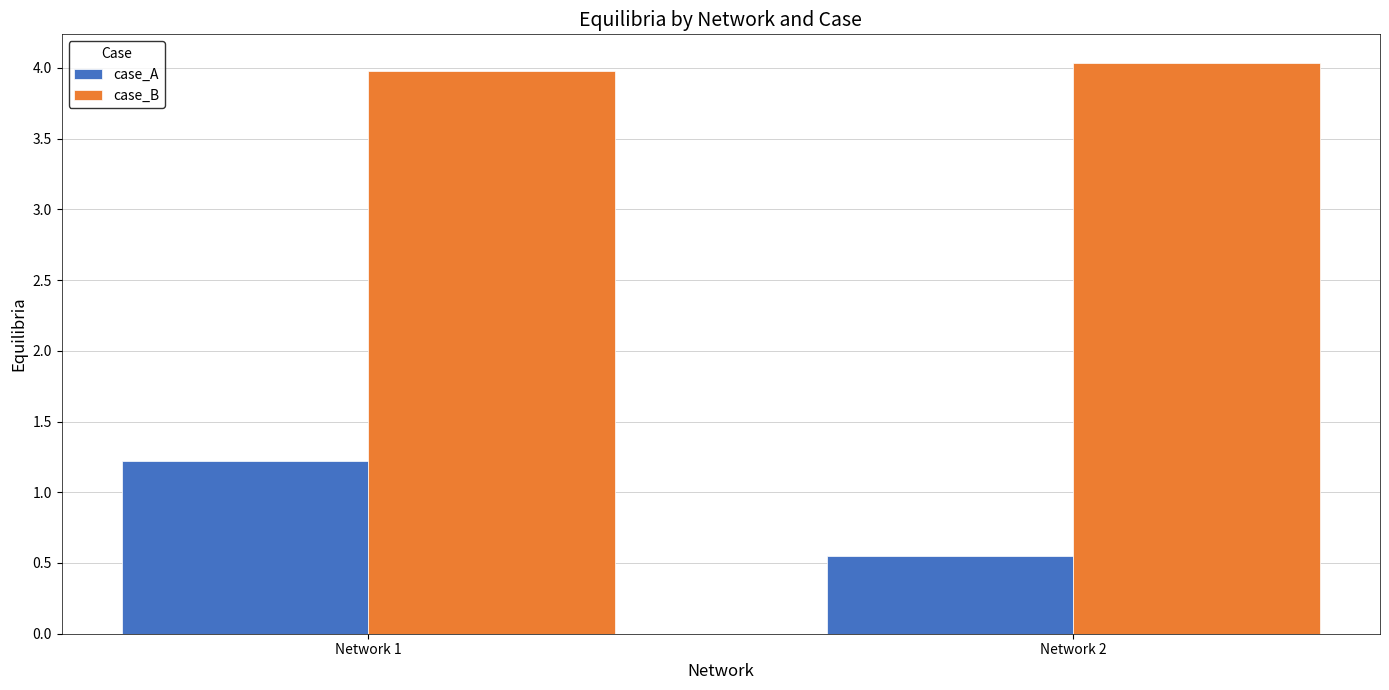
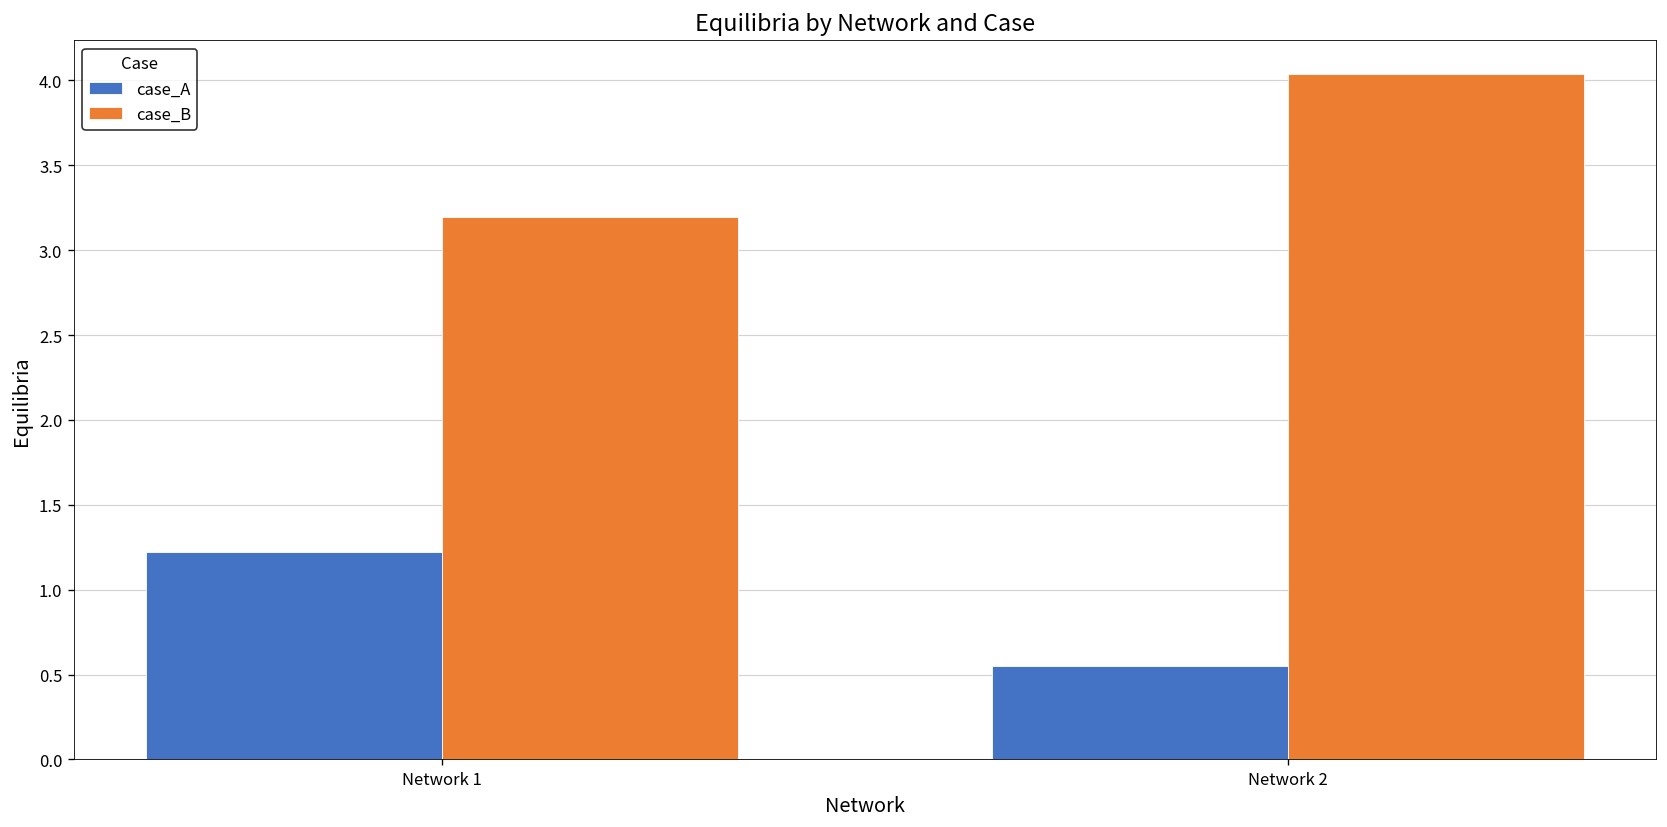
case_B, Network 1: 3.97 -> 3.19
